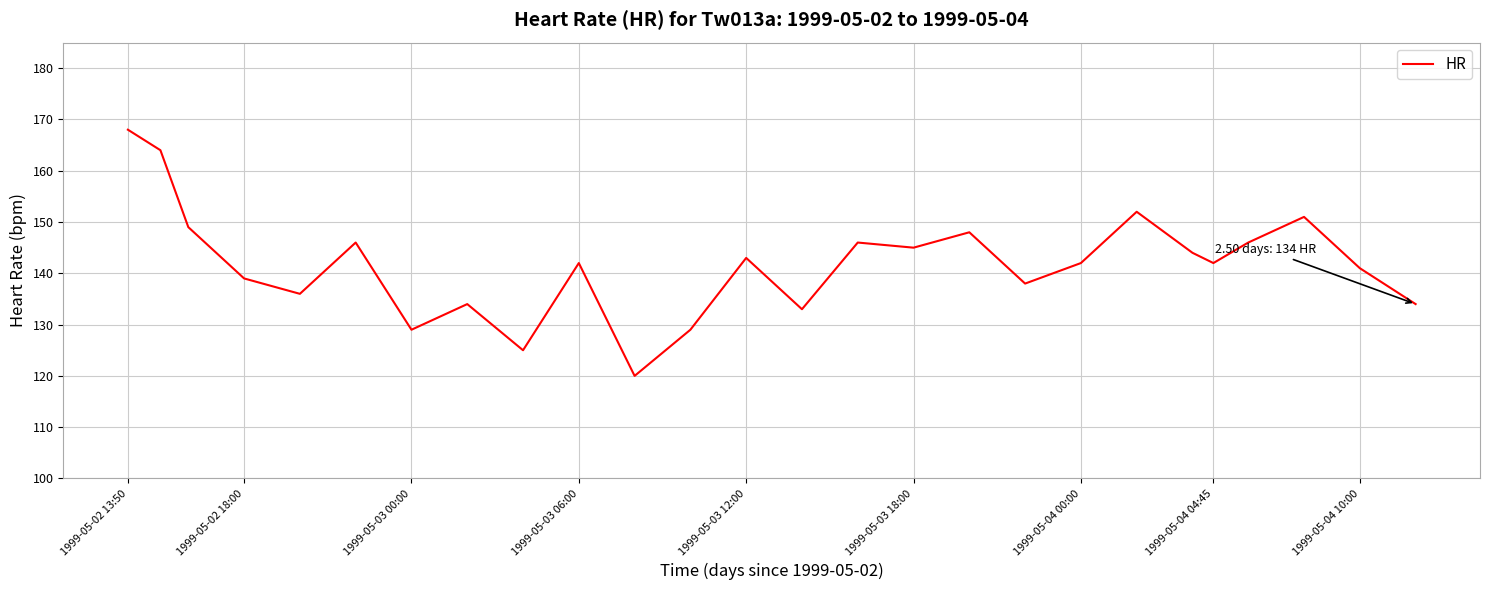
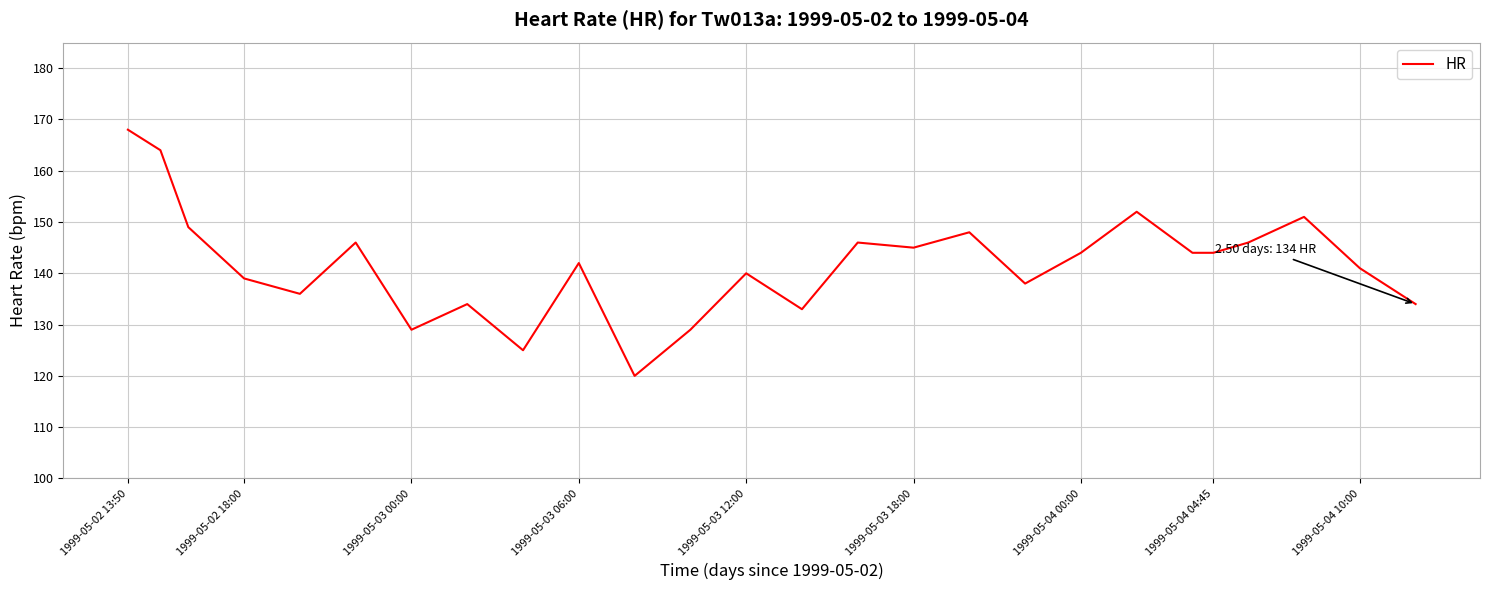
1999-05-03 12:00: 143 -> 140
1999-05-04 00:00: 142 -> 144
1999-05-04 04:45: 142 -> 144
